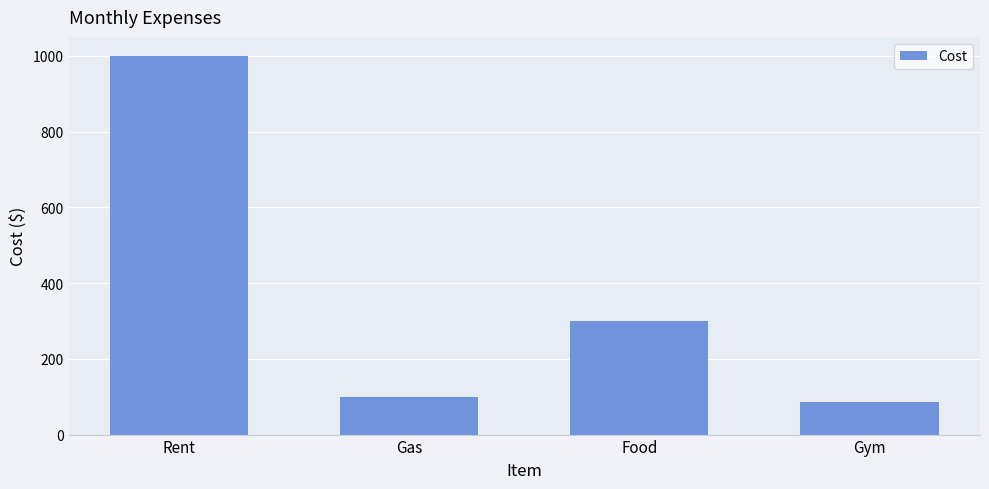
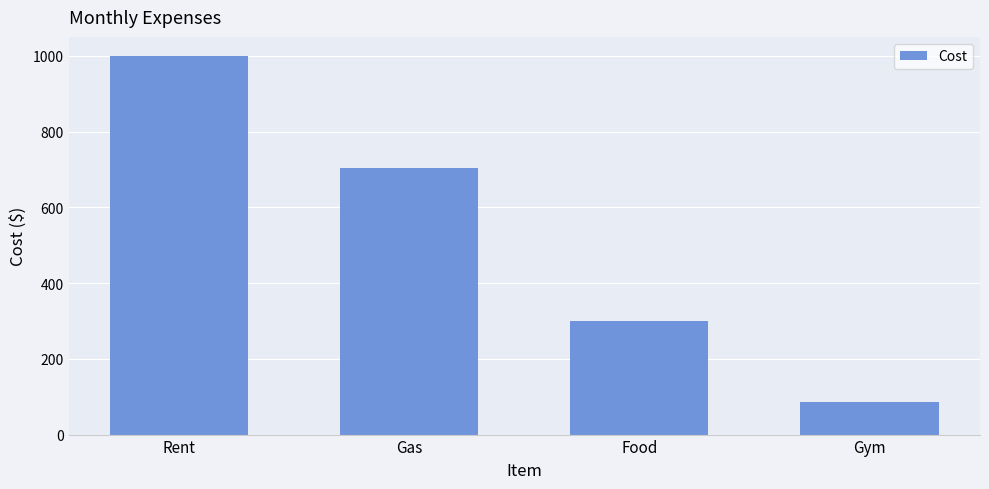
Gas: 100 -> 700
